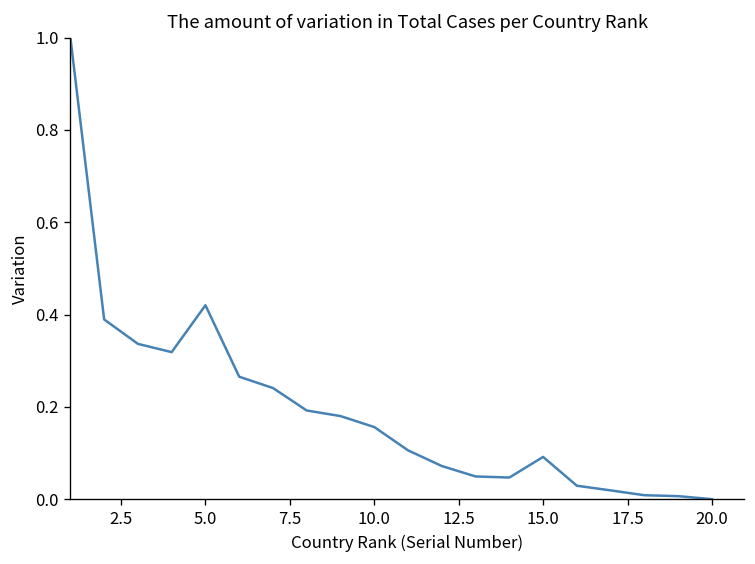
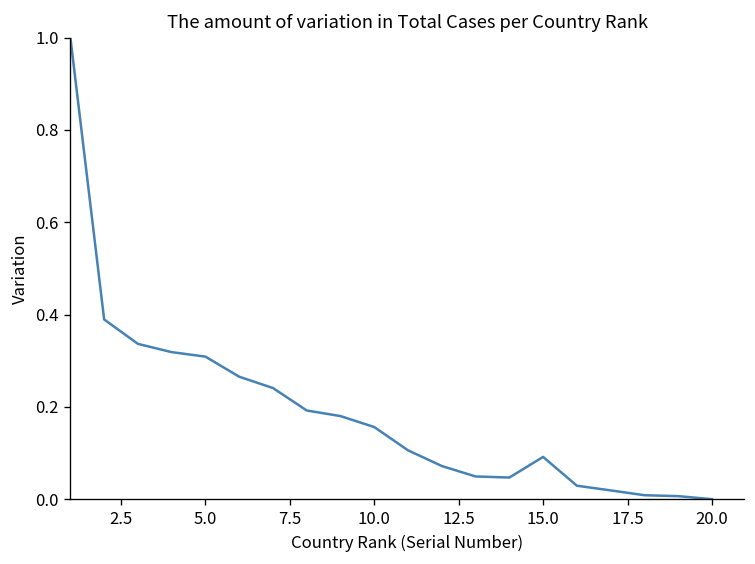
5.0: 0.42 -> 0.31
